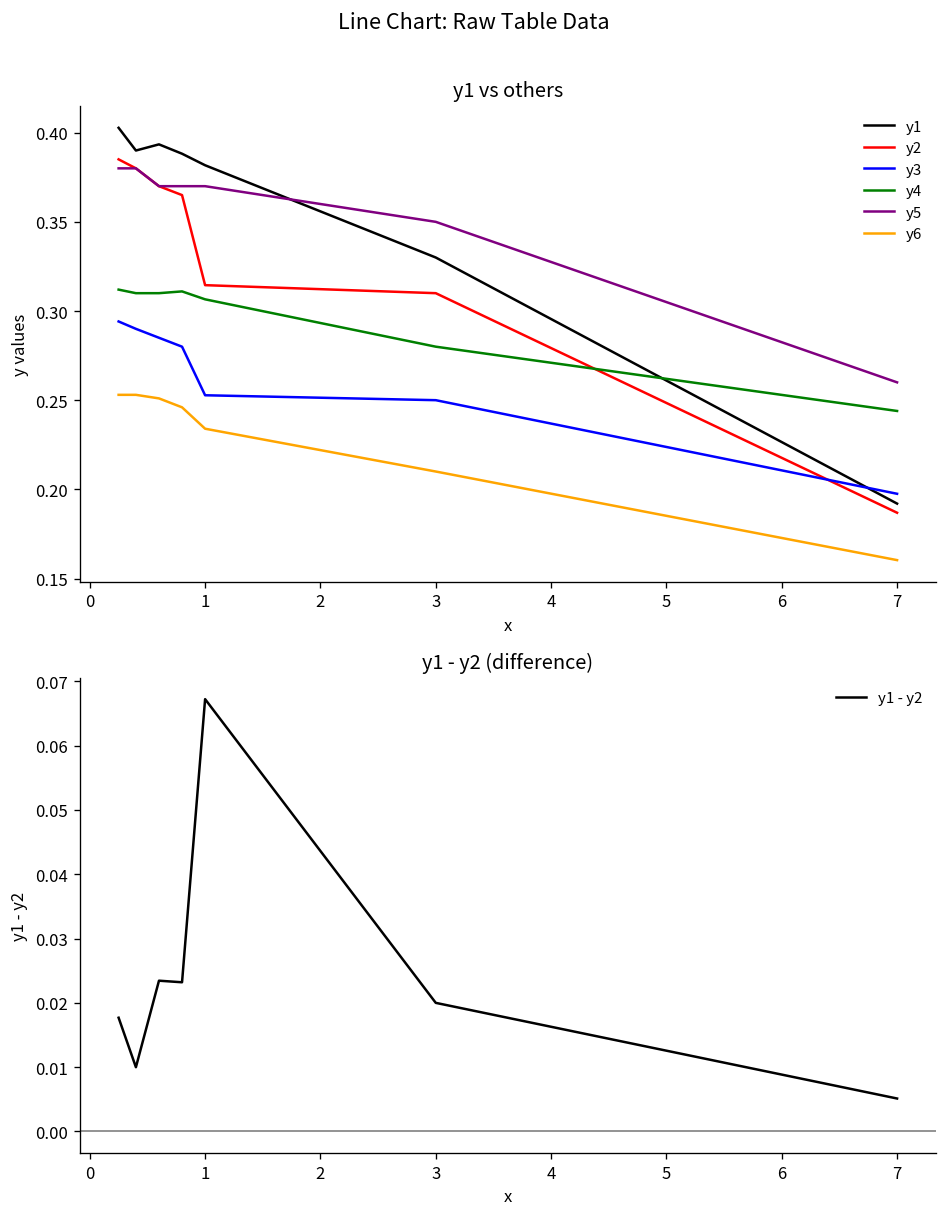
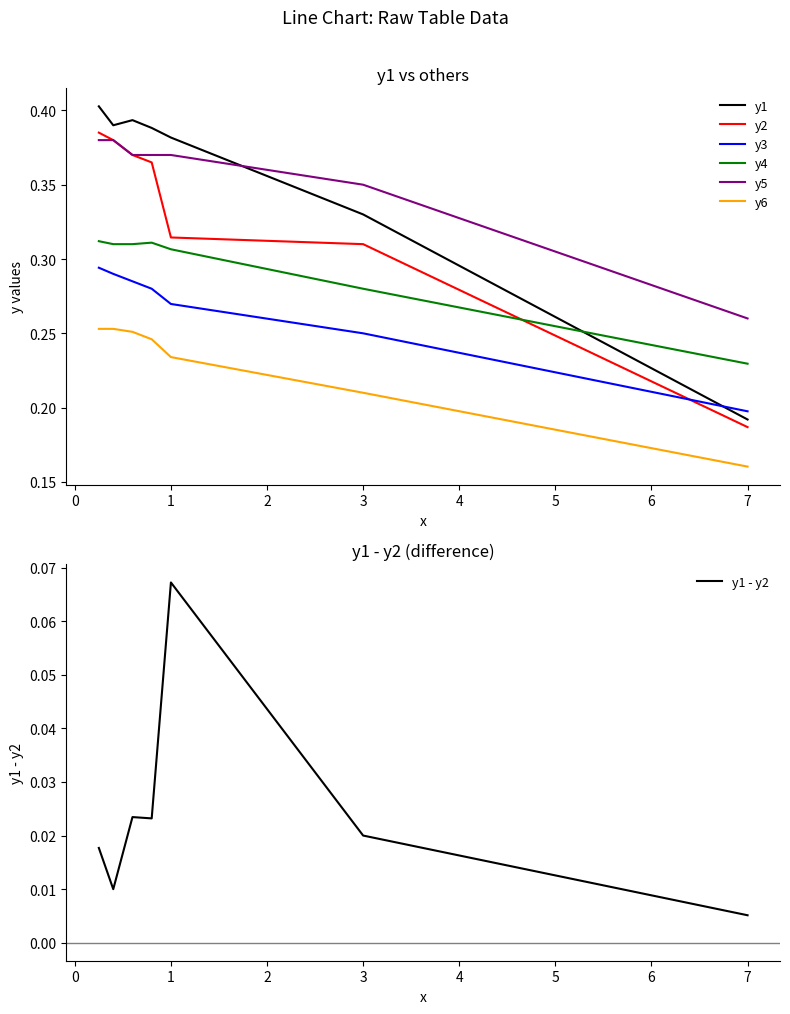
y1 vs others, y3, 1: 0.253 -> 0.270
y1 vs others, y4, 7: 0.244 -> 0.230
